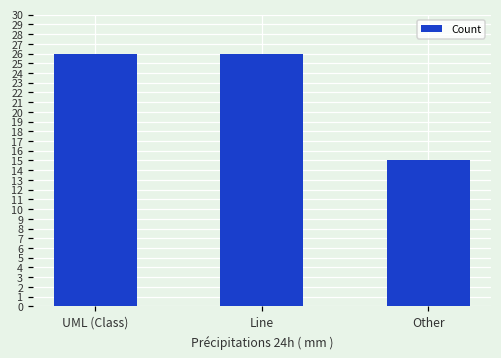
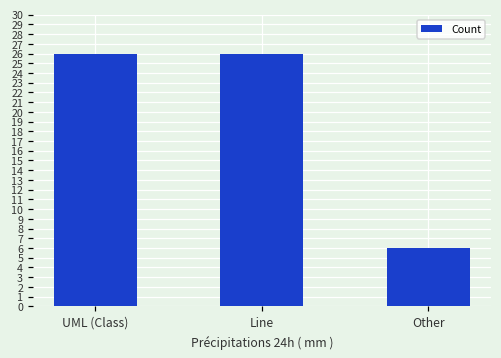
Other: 15 -> 6
